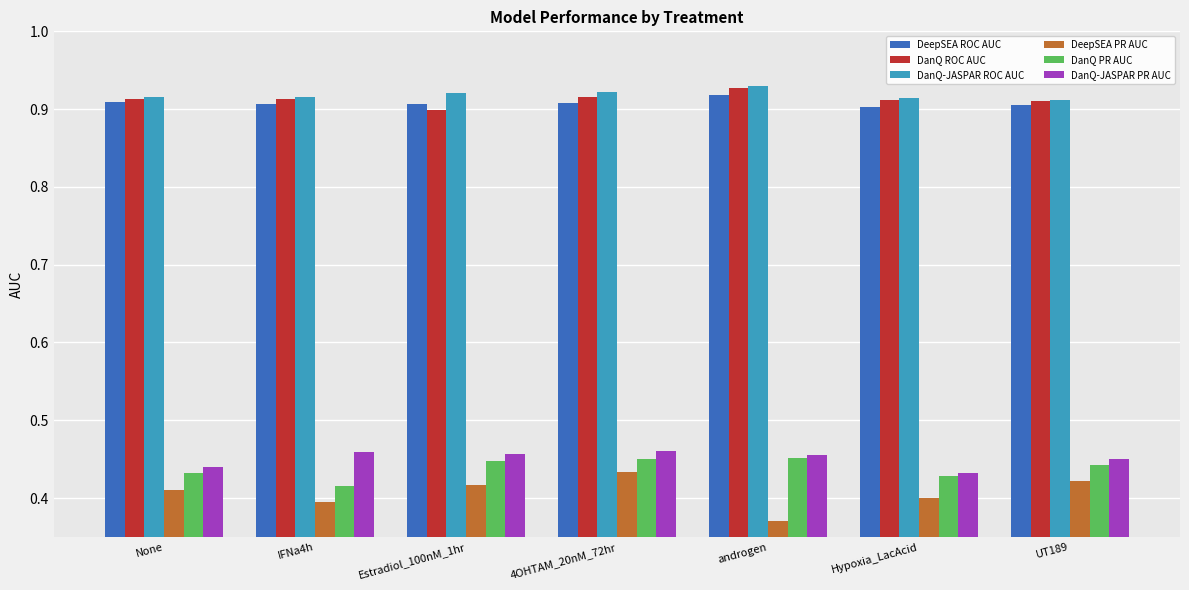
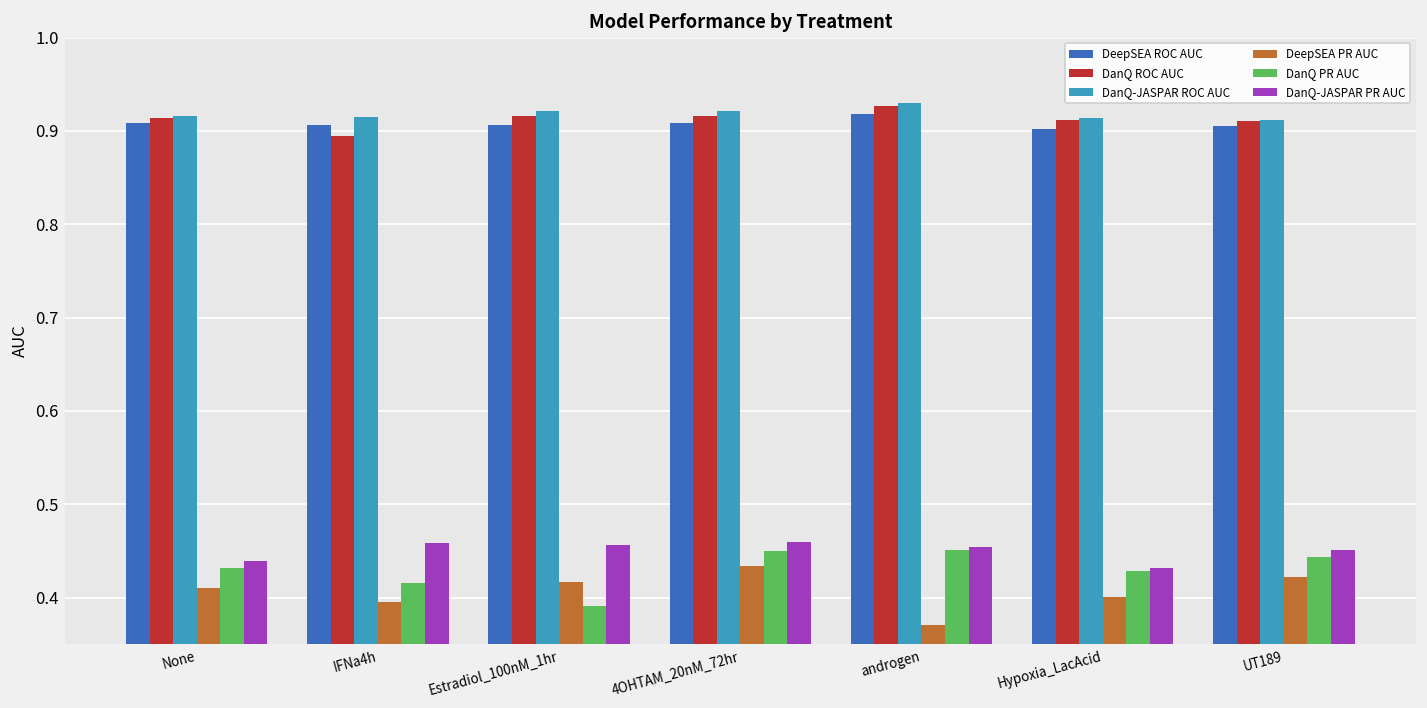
DanQ ROC AUC, IFNa4h: 0.91 -> 0.89
DanQ ROC AUC, Estradiol_100nM_1hr: 0.90 -> 0.92
DanQ PR AUC, Estradiol_100nM_1hr: 0.45 -> 0.39
